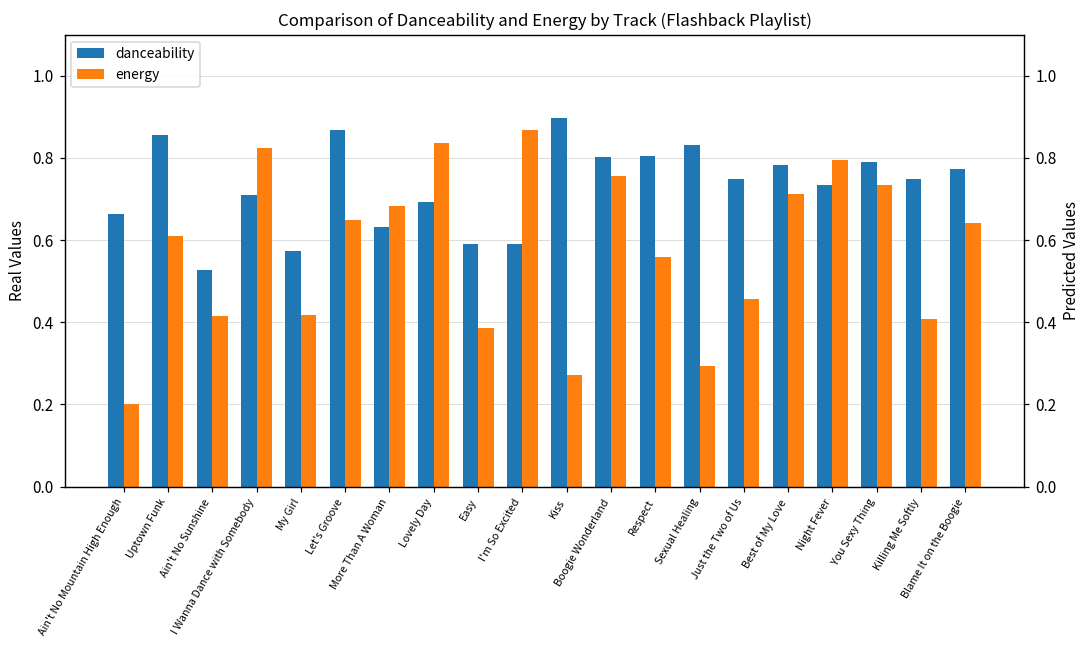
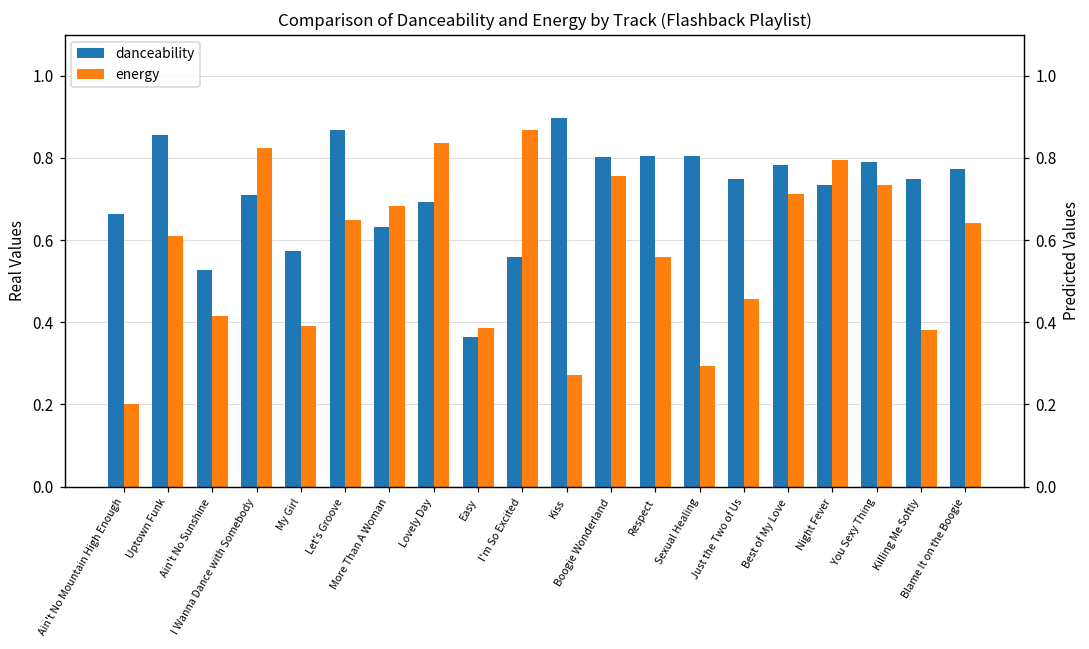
energy, My Girl: 0.42 -> 0.39
danceability, Easy: 0.59 -> 0.36
danceability, I'm So Excited: 0.59 -> 0.56
danceability, Sexual Healing: 0.83 -> 0.81
energy, Killing Me Softly: 0.41 -> 0.38
